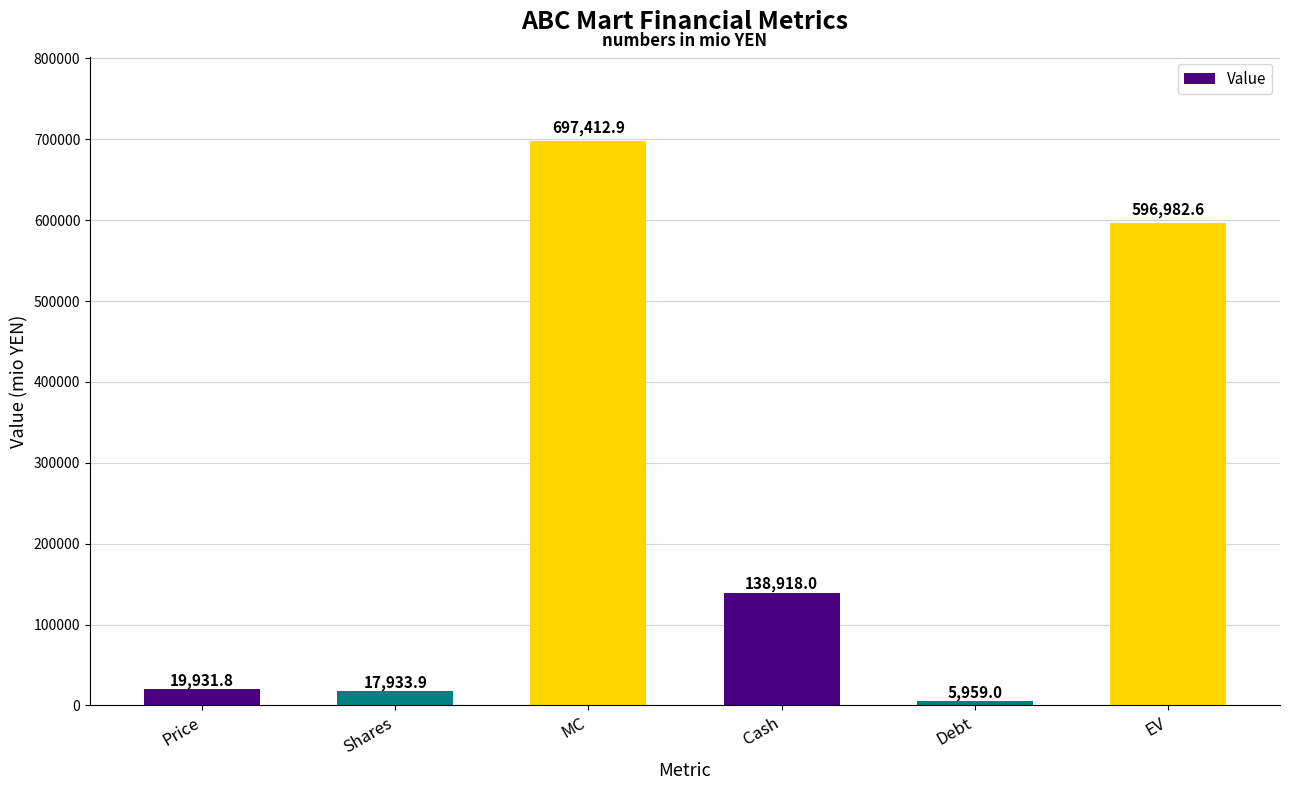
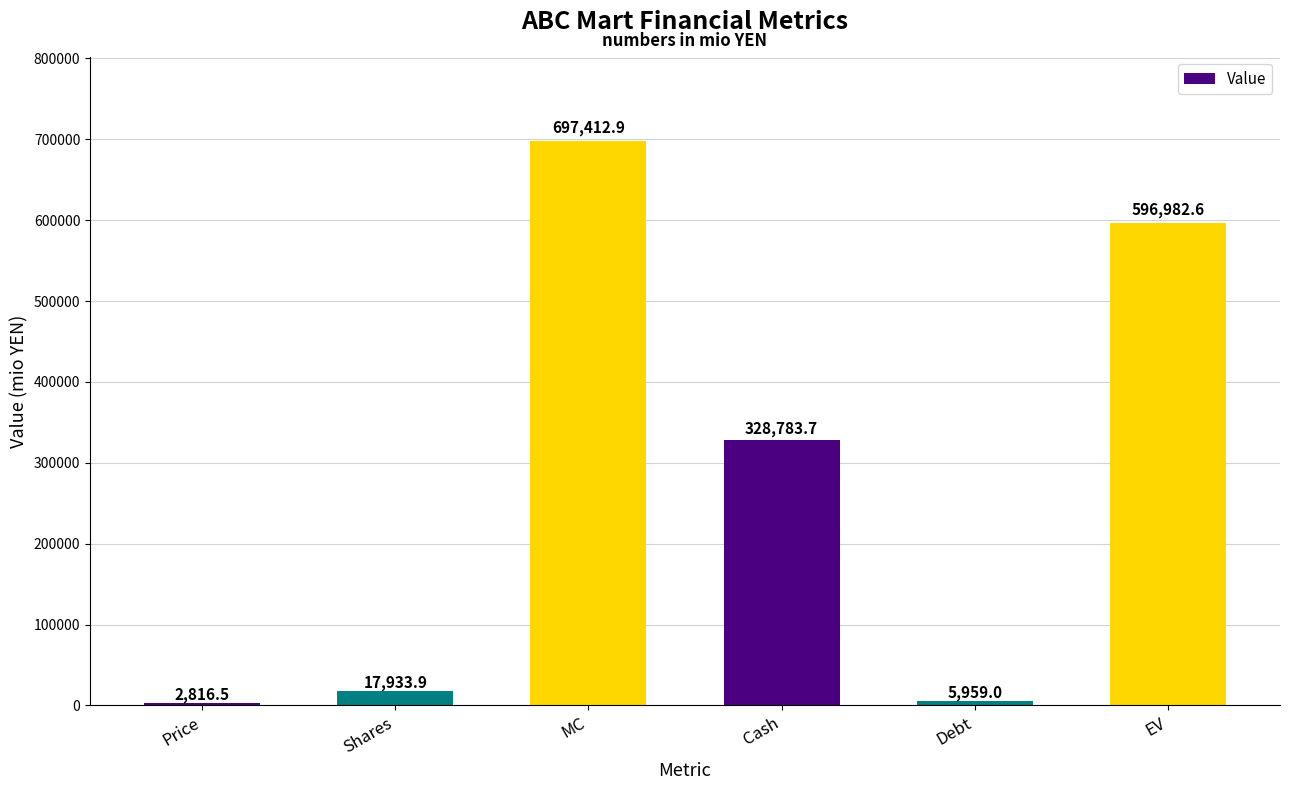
Price: 19,931.8 -> 2,816.5
Cash: 138,918.0 -> 328,783.7
